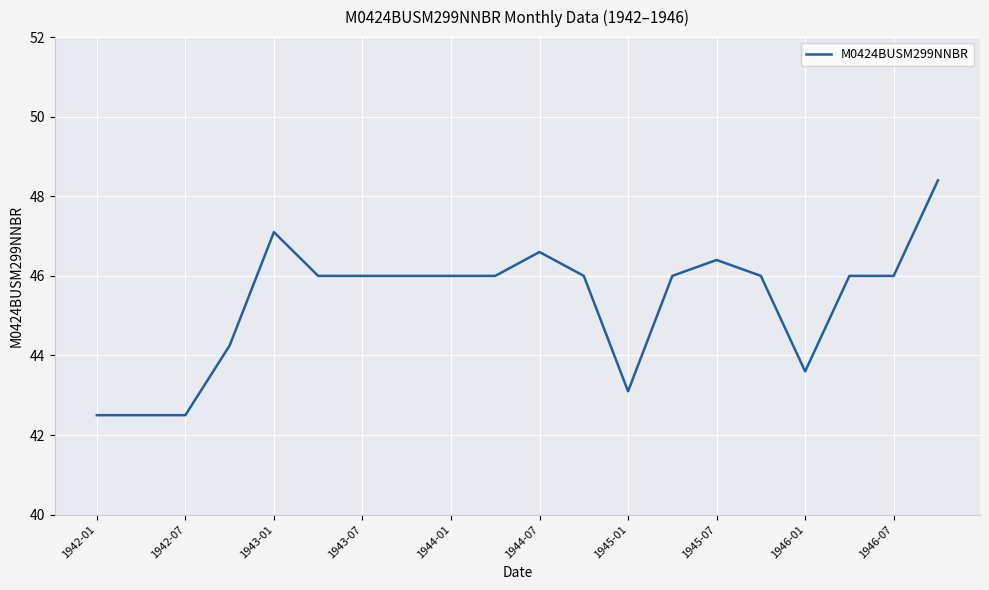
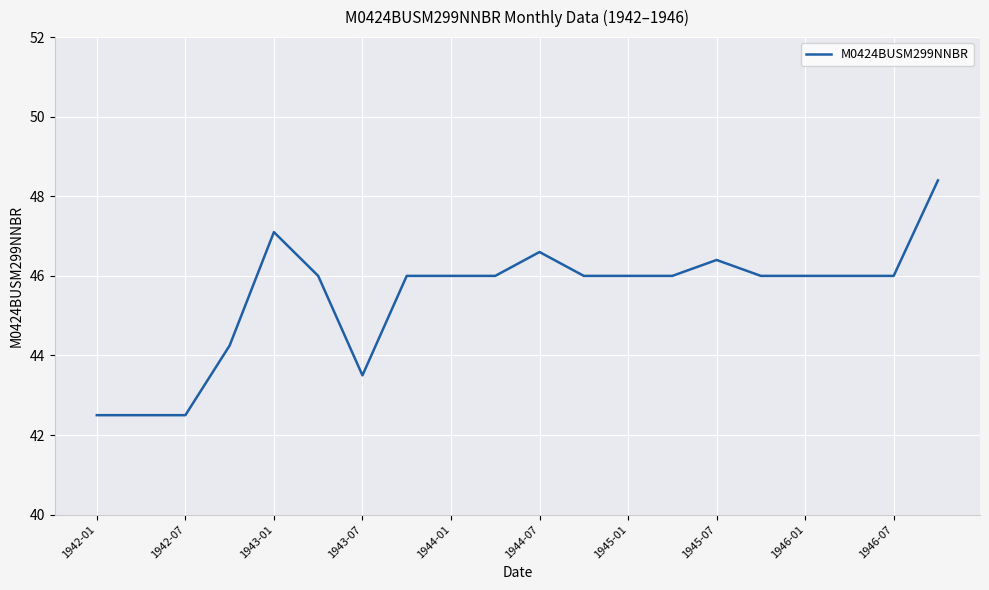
1943-07: 46.0 -> 43.5
1945-01: 43.1 -> 46.0
1946-01: 43.6 -> 46.0
